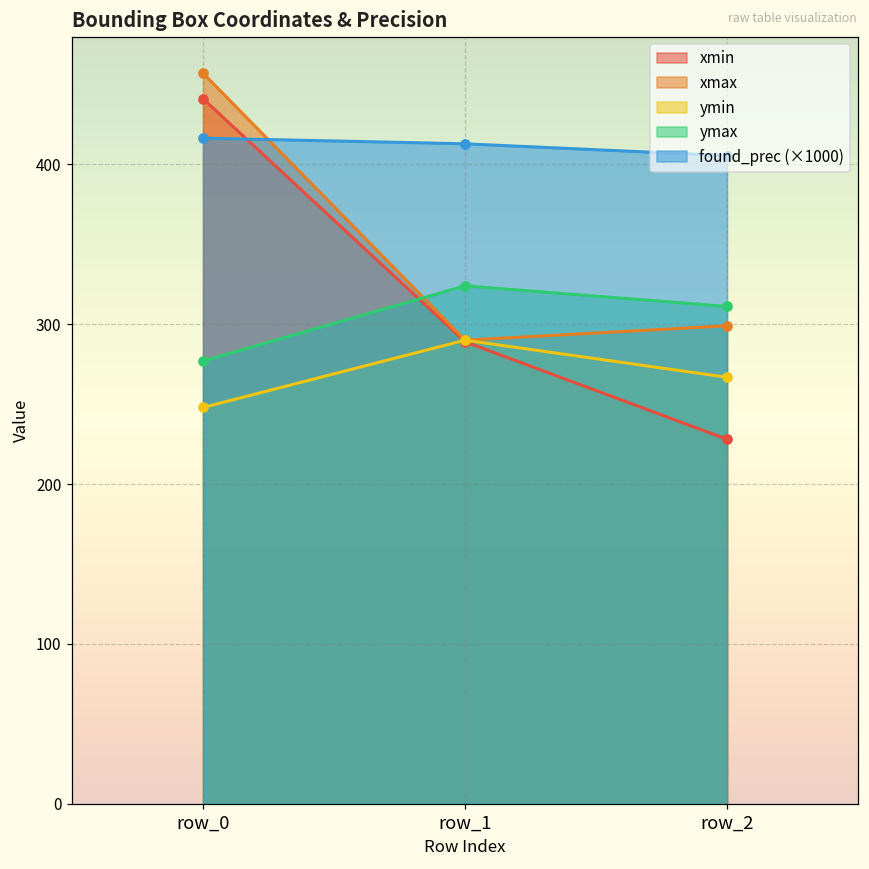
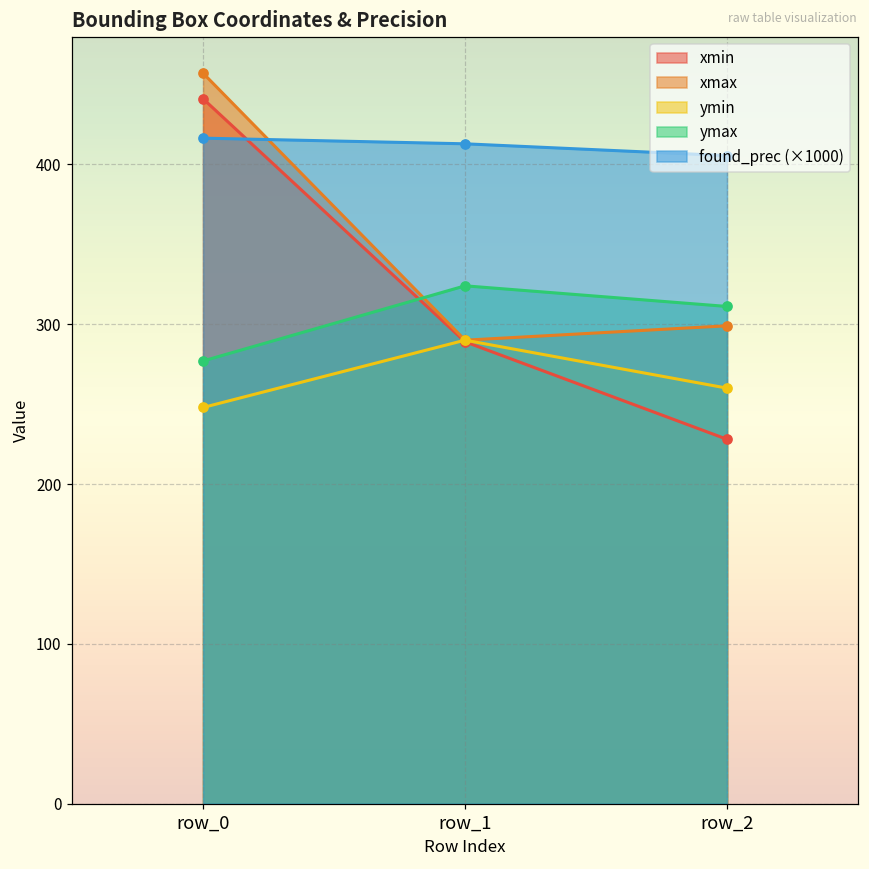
ymin, row_2: 267 -> 260
